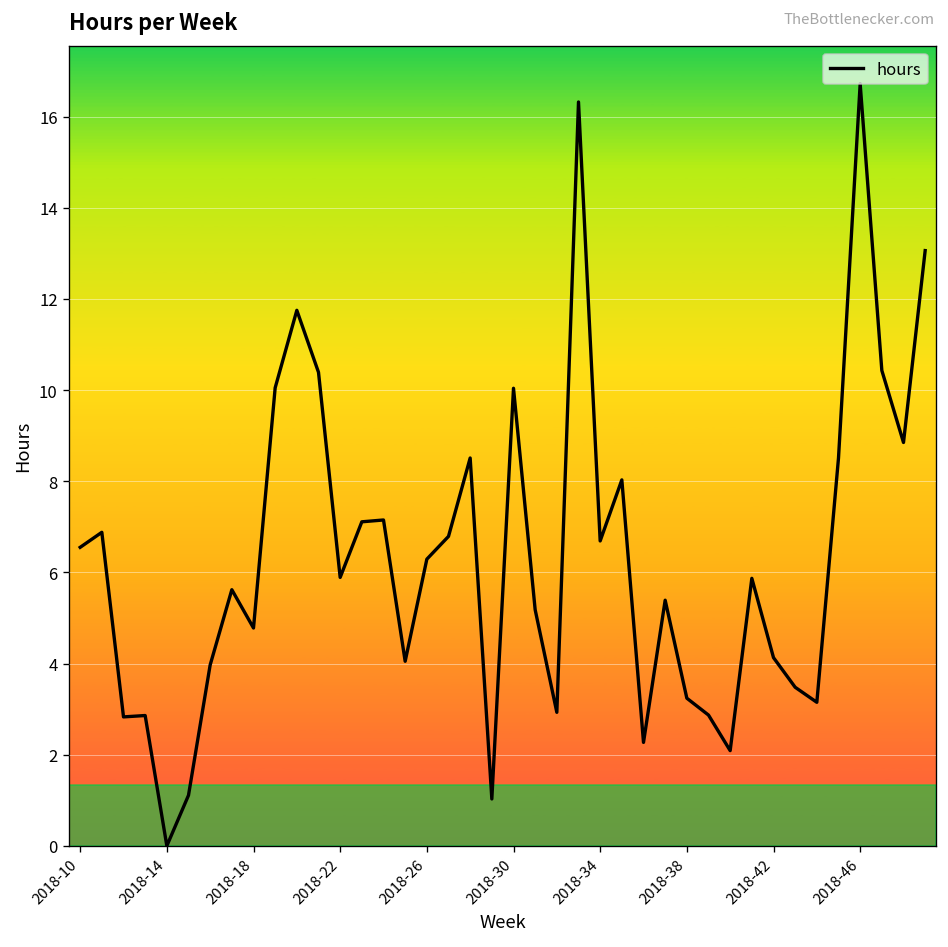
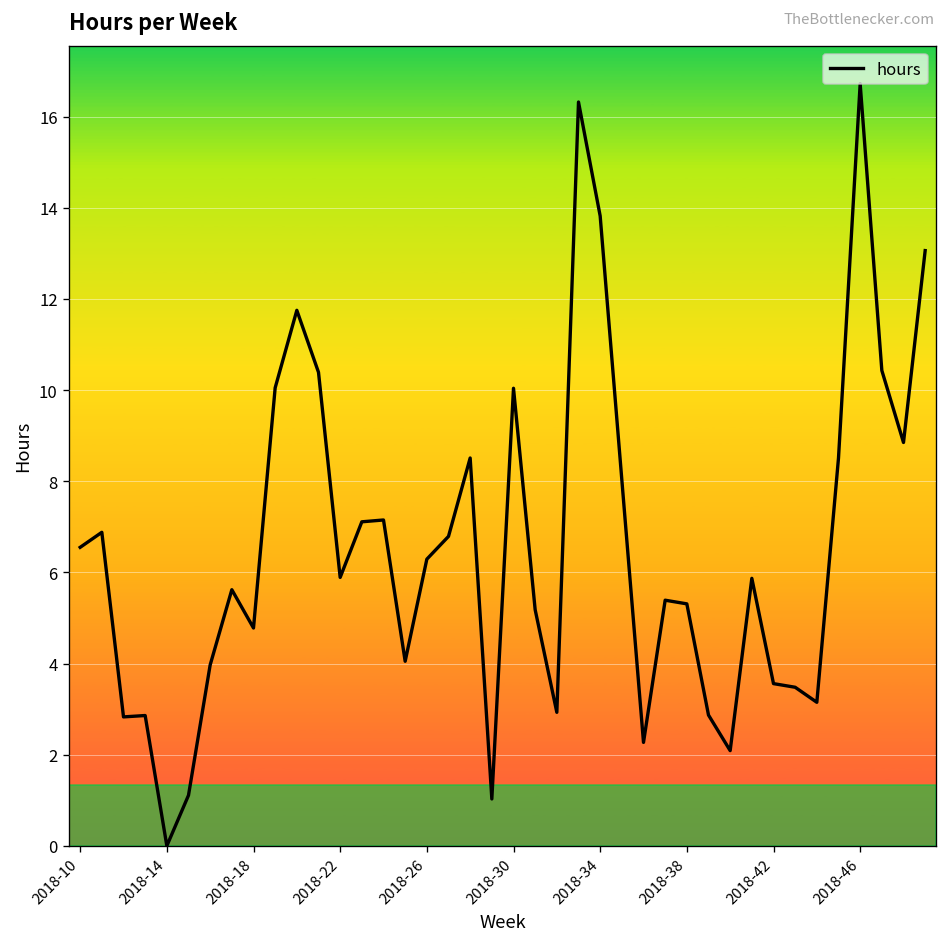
2018-34: 6.7 -> 13.8
2018-38: 3.2 -> 5.3
2018-42: 4.1 -> 3.6
